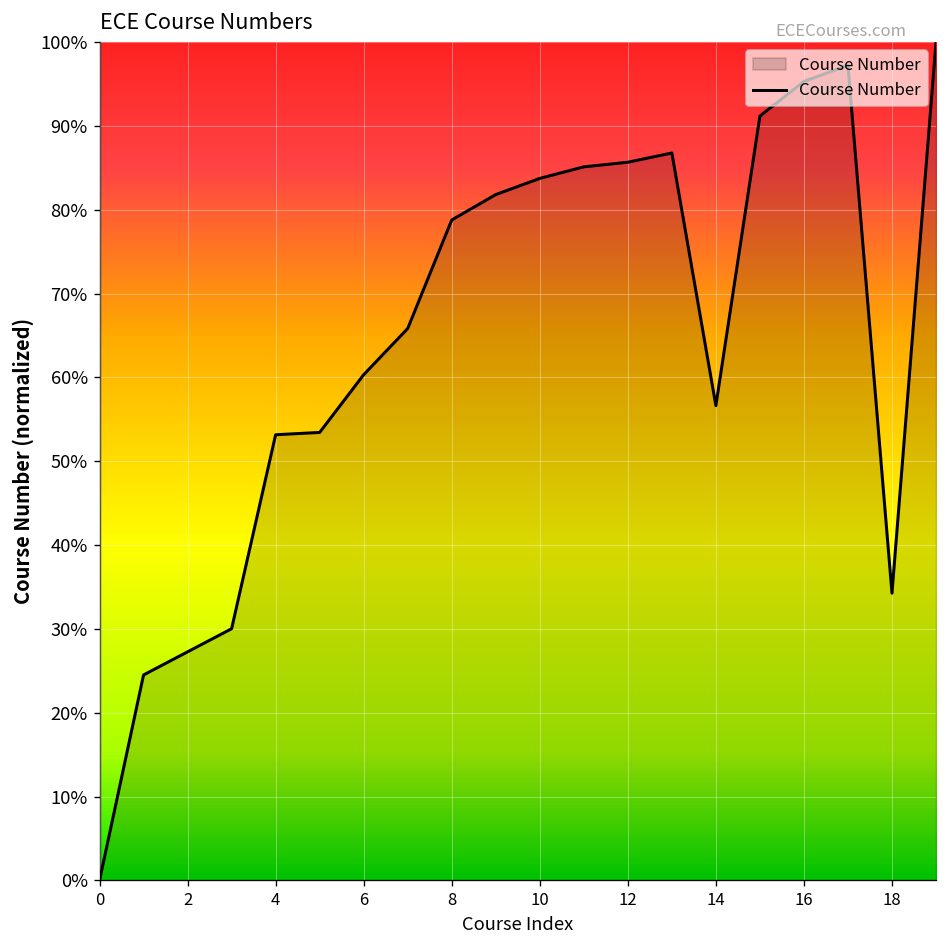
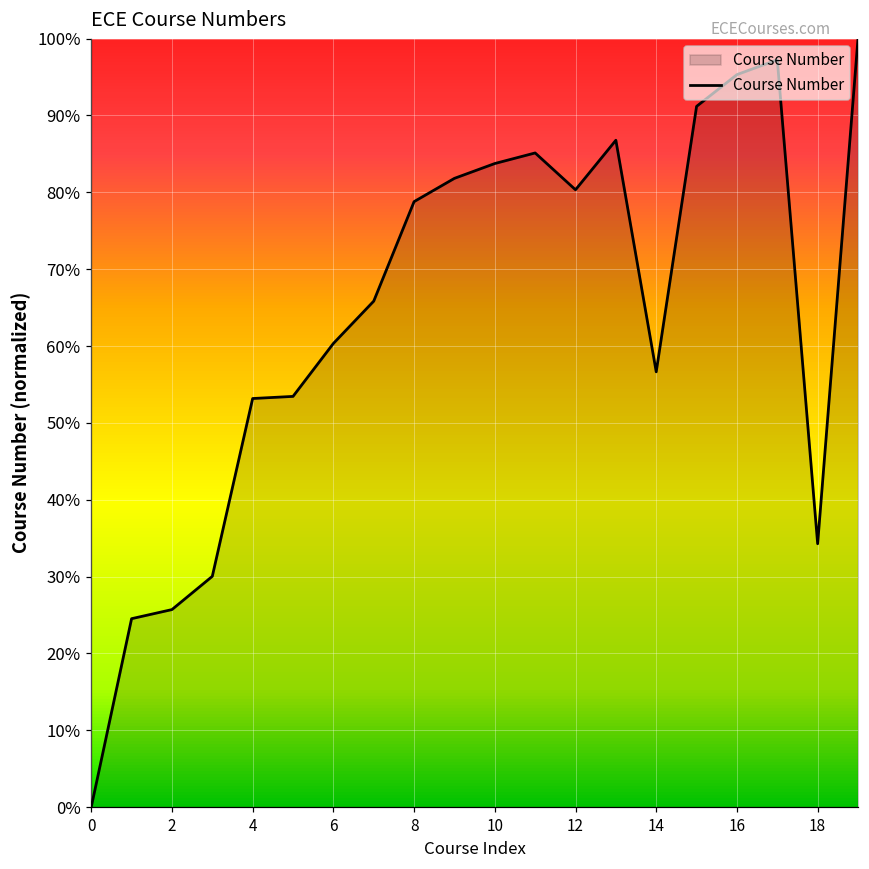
2: 27% -> 26%
12: 86% -> 80%
